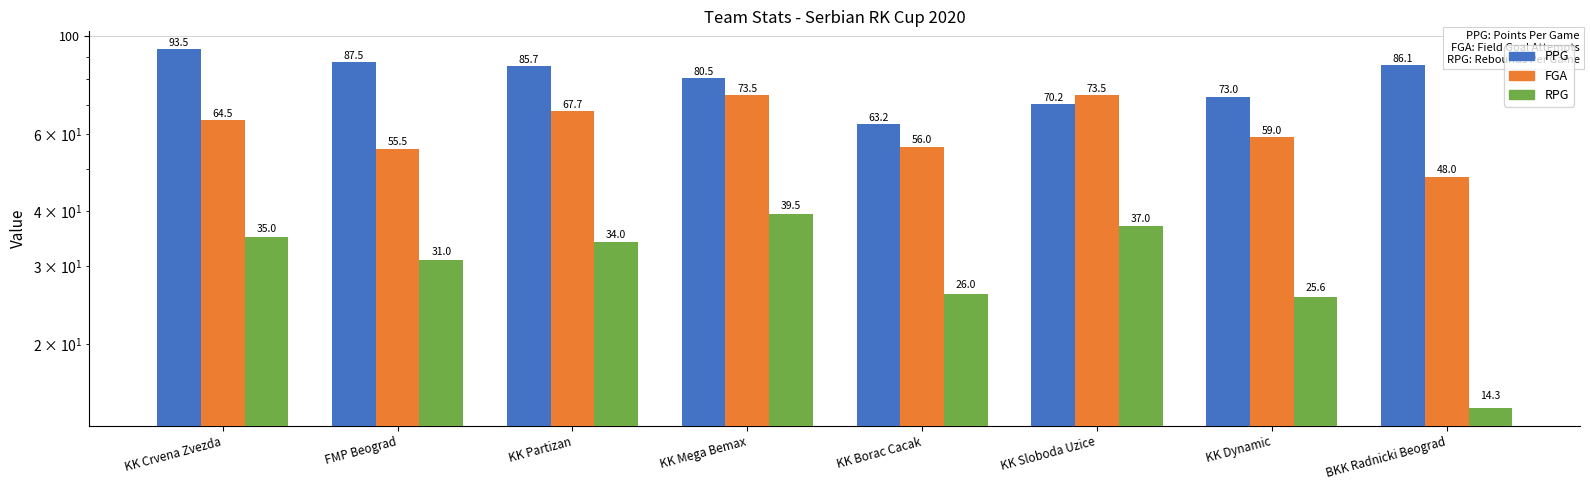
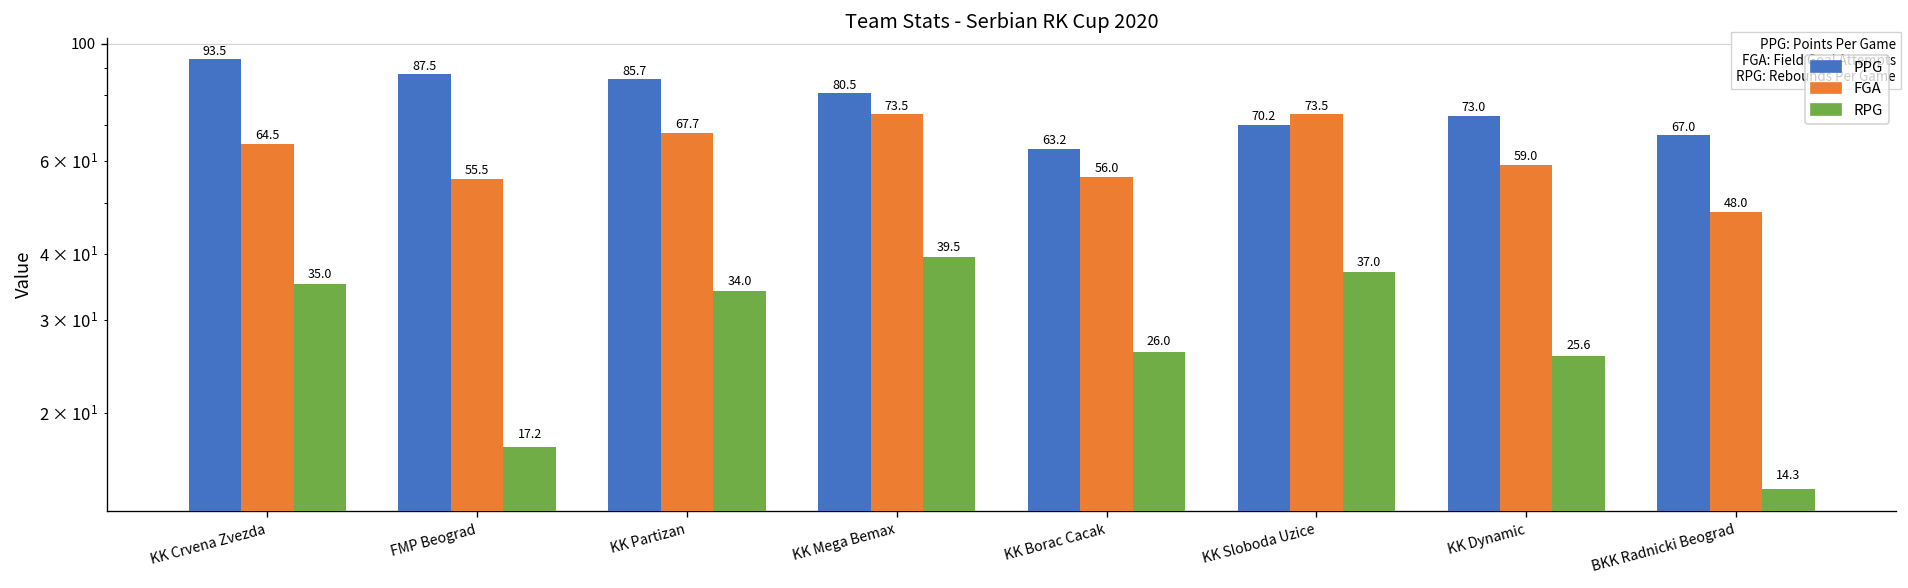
RPG, FMP Beograd: 31.0 -> 17.2
PPG, BKK Radnicki Beograd: 86.1 -> 67.0
